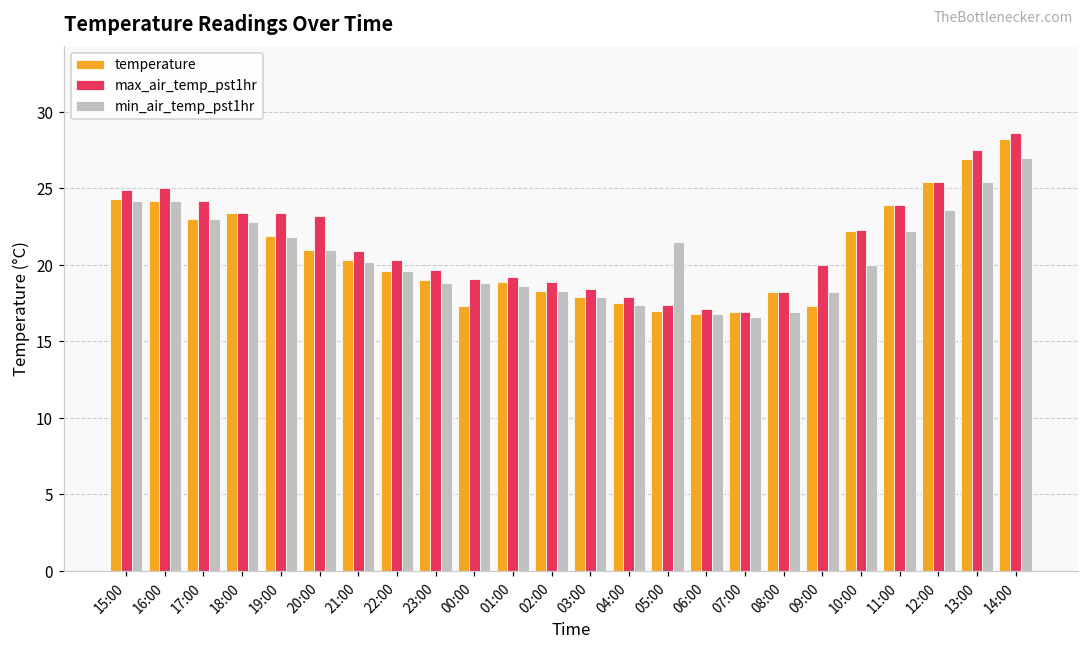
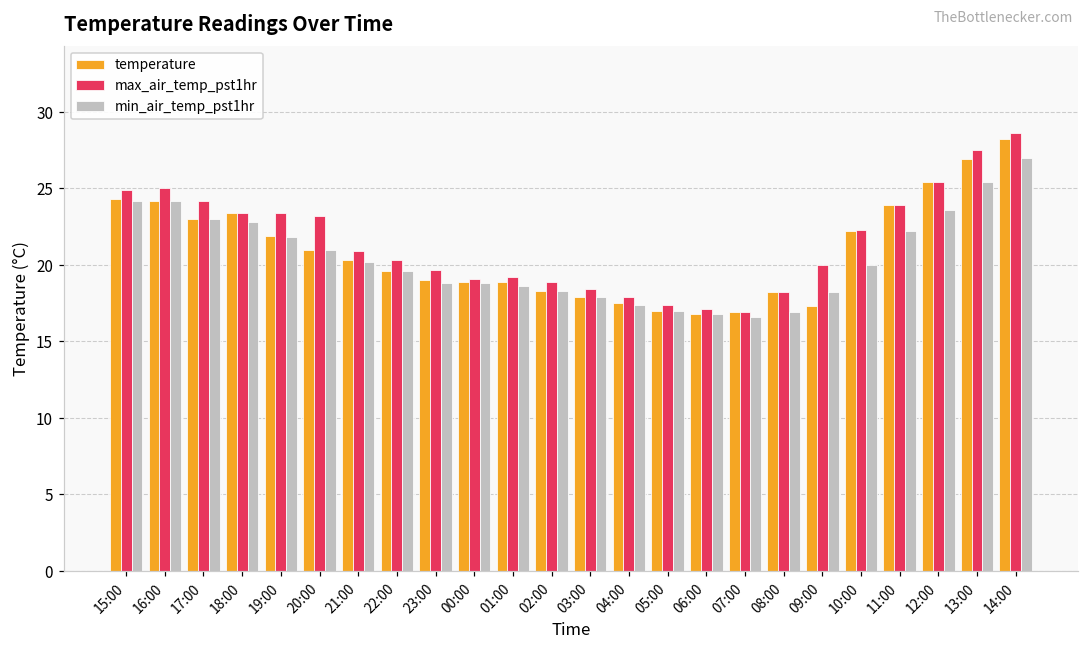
temperature, 00:00: 17.3 -> 18.9
min_air_temp_pst1hr, 05:00: 21.5 -> 17.0
